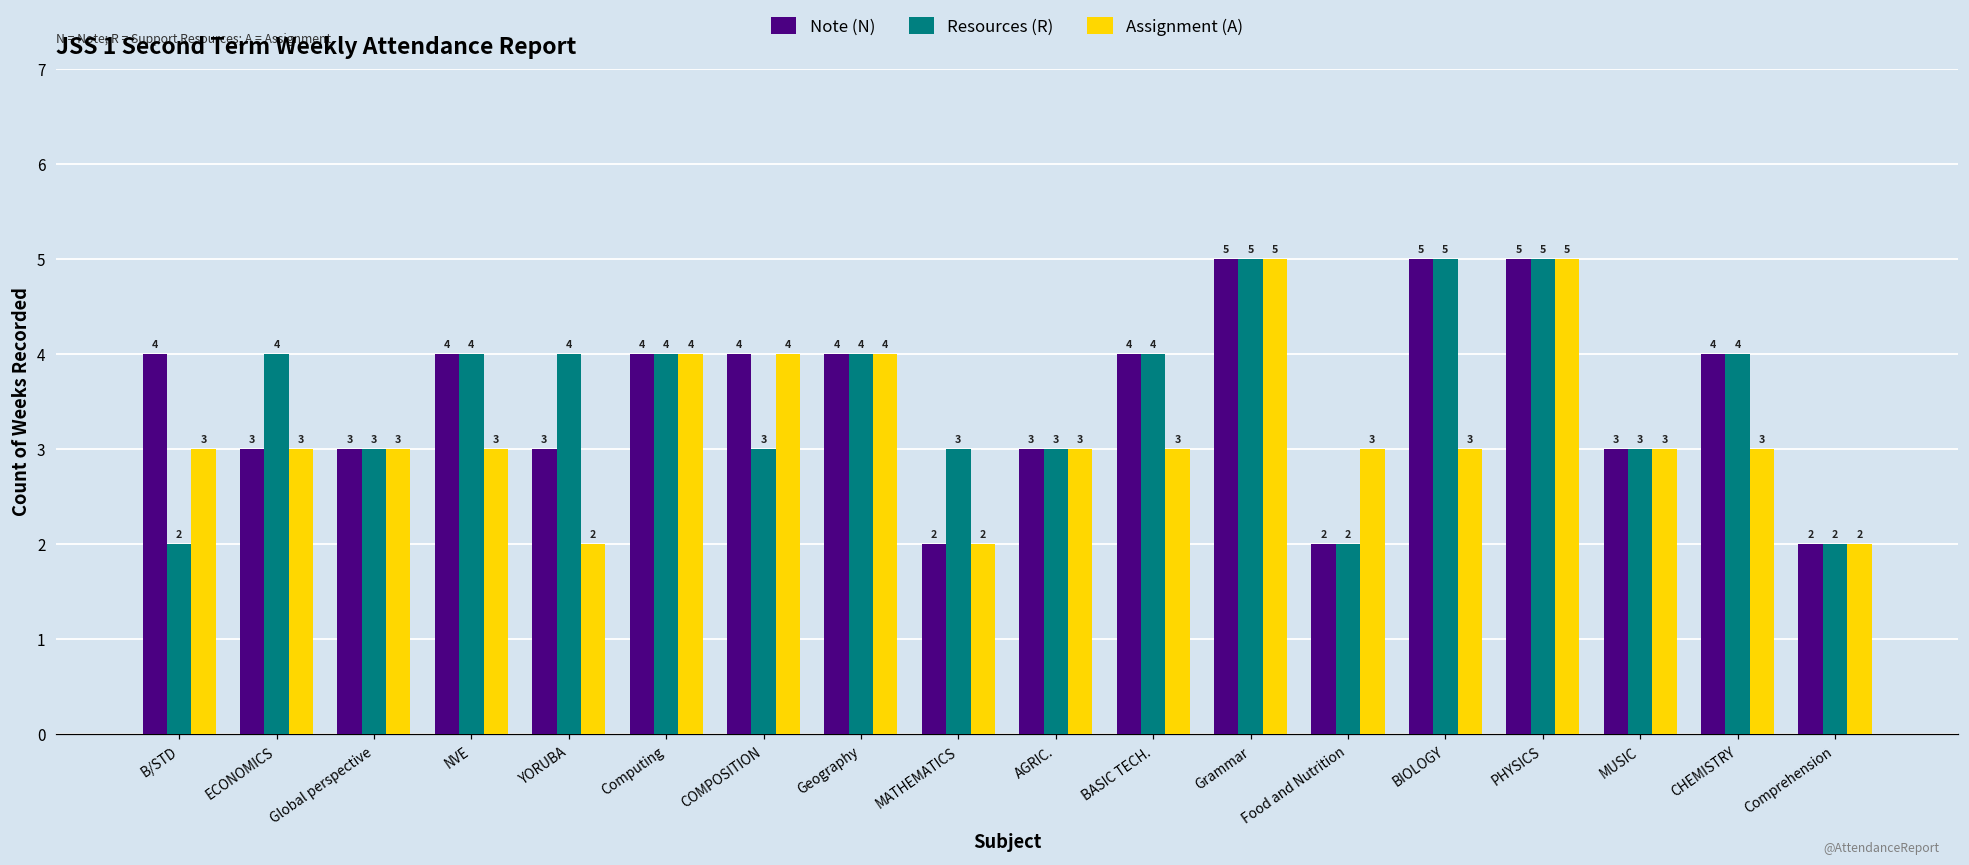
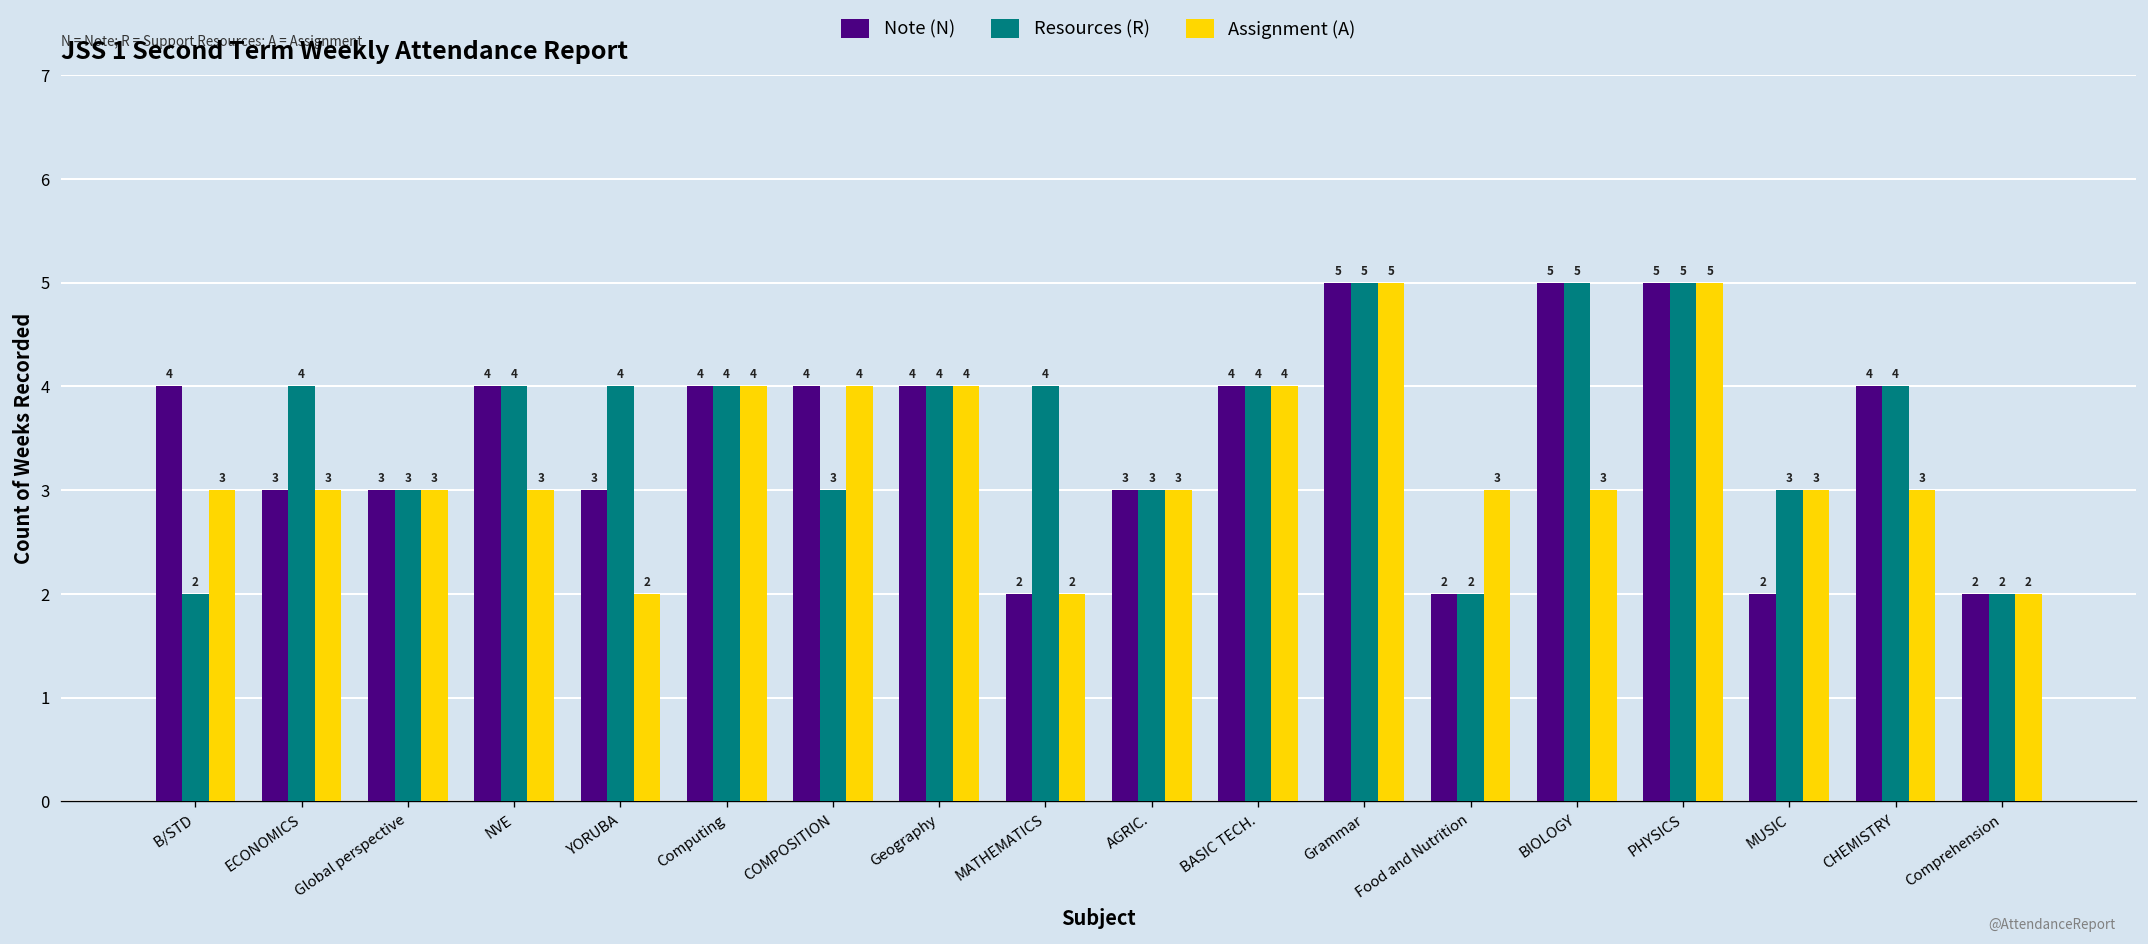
Resources (R), MATHEMATICS: 3 -> 4
Assignment (A), BASIC TECH.: 3 -> 4
Note (N), MUSIC: 3 -> 2
